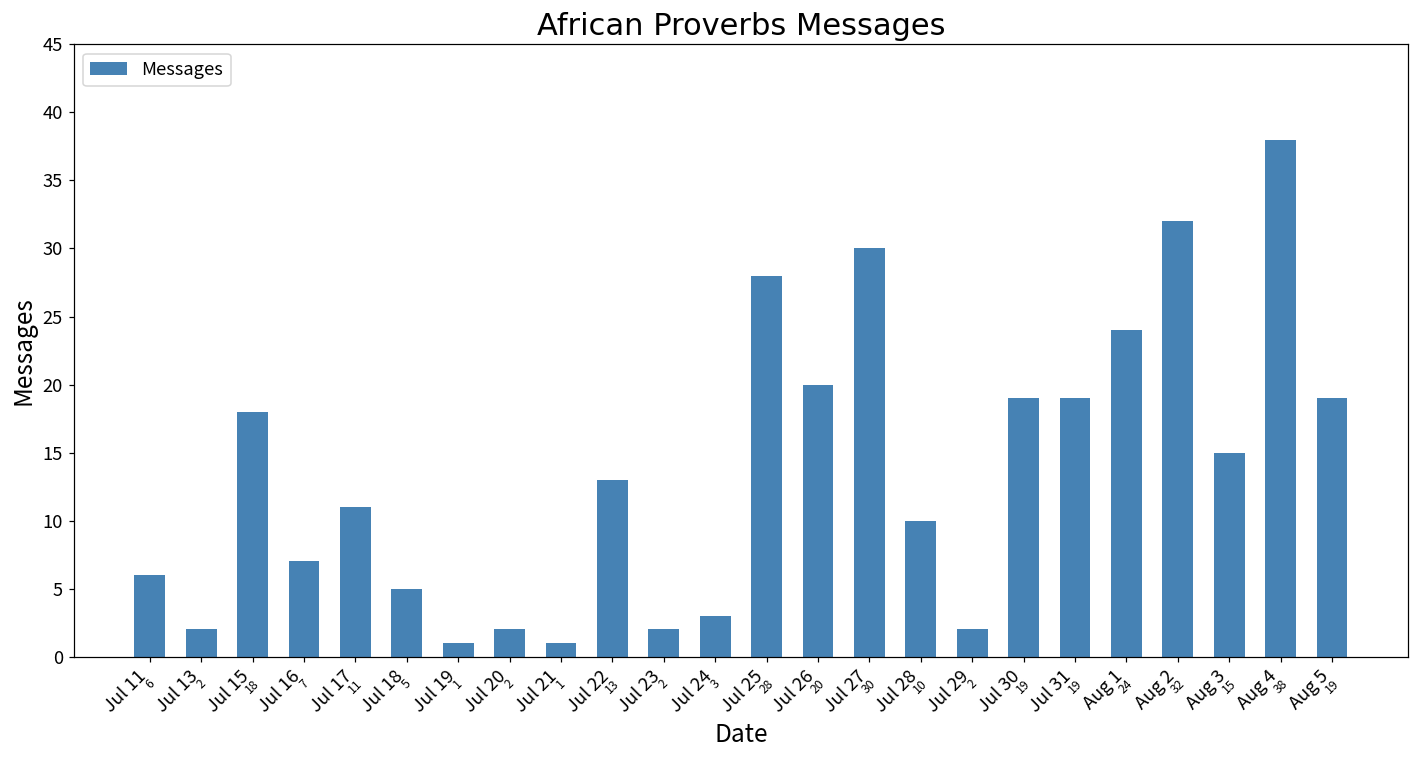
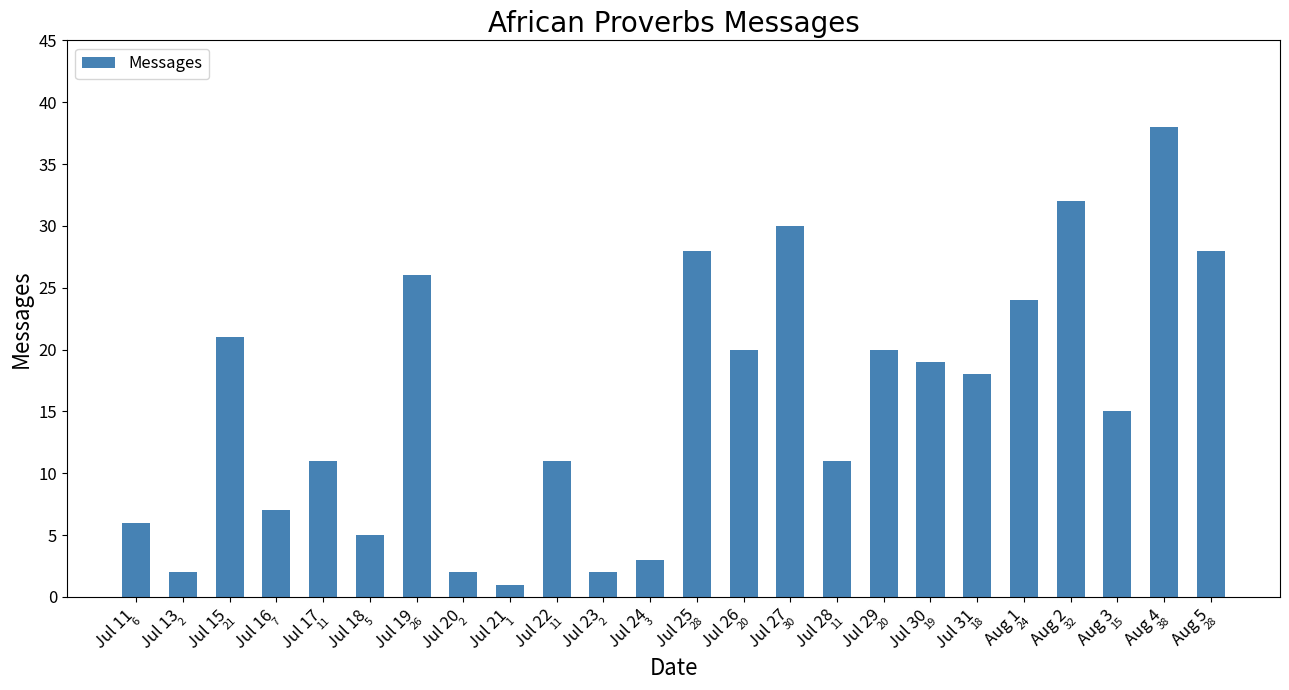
Jul 15: 18 -> 21
Jul 19: 1 -> 26
Jul 22: 13 -> 11
Jul 28: 10 -> 11
Jul 29: 2 -> 20
Jul 31: 19 -> 18
Aug 5: 19 -> 28
